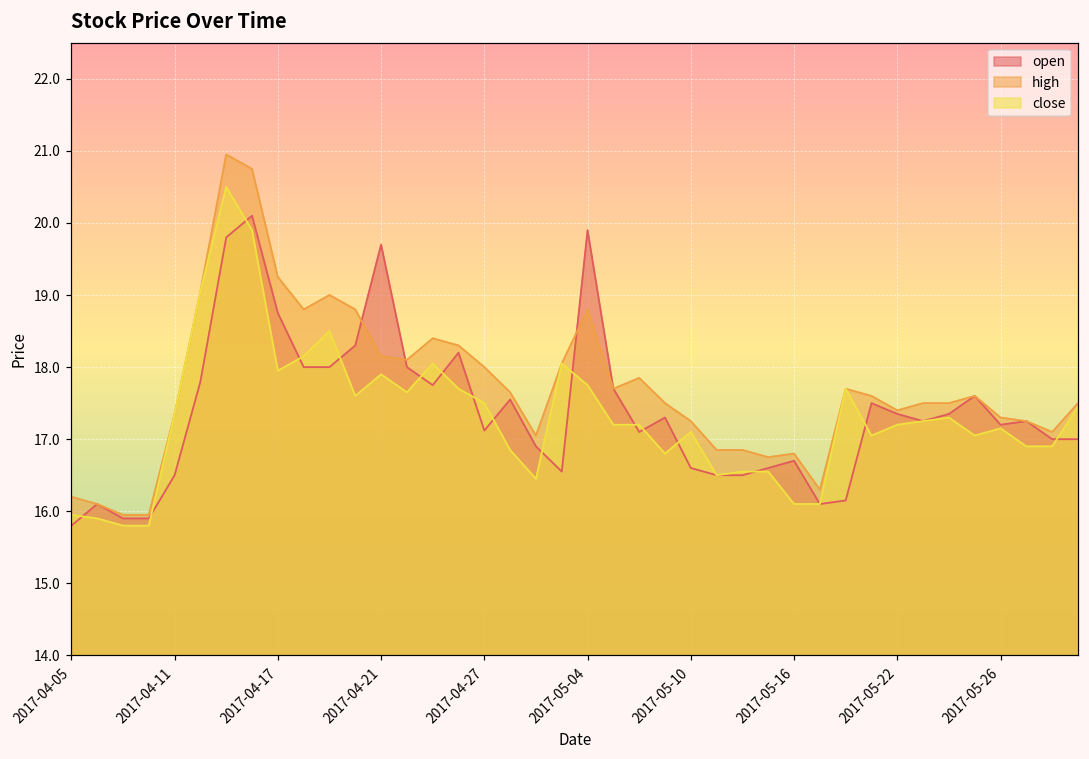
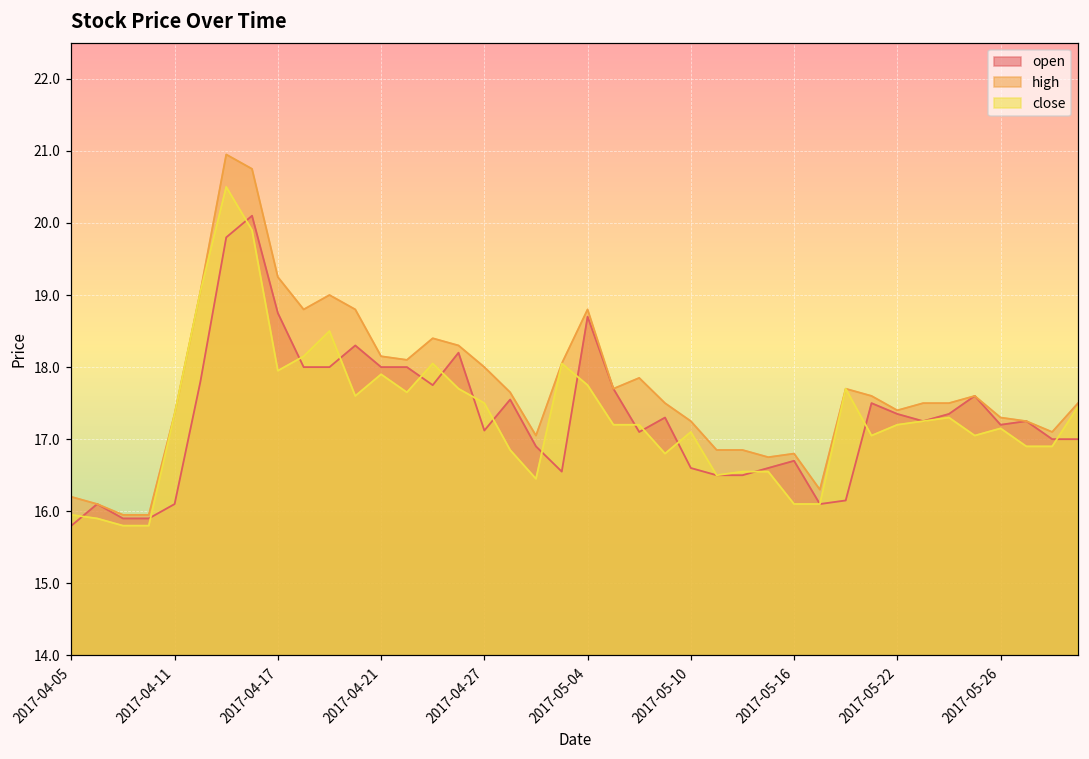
open, 2017-04-11: 16.5 -> 16.1
open, 2017-04-21: 19.7 -> 18.0
open, 2017-05-04: 19.9 -> 18.7
